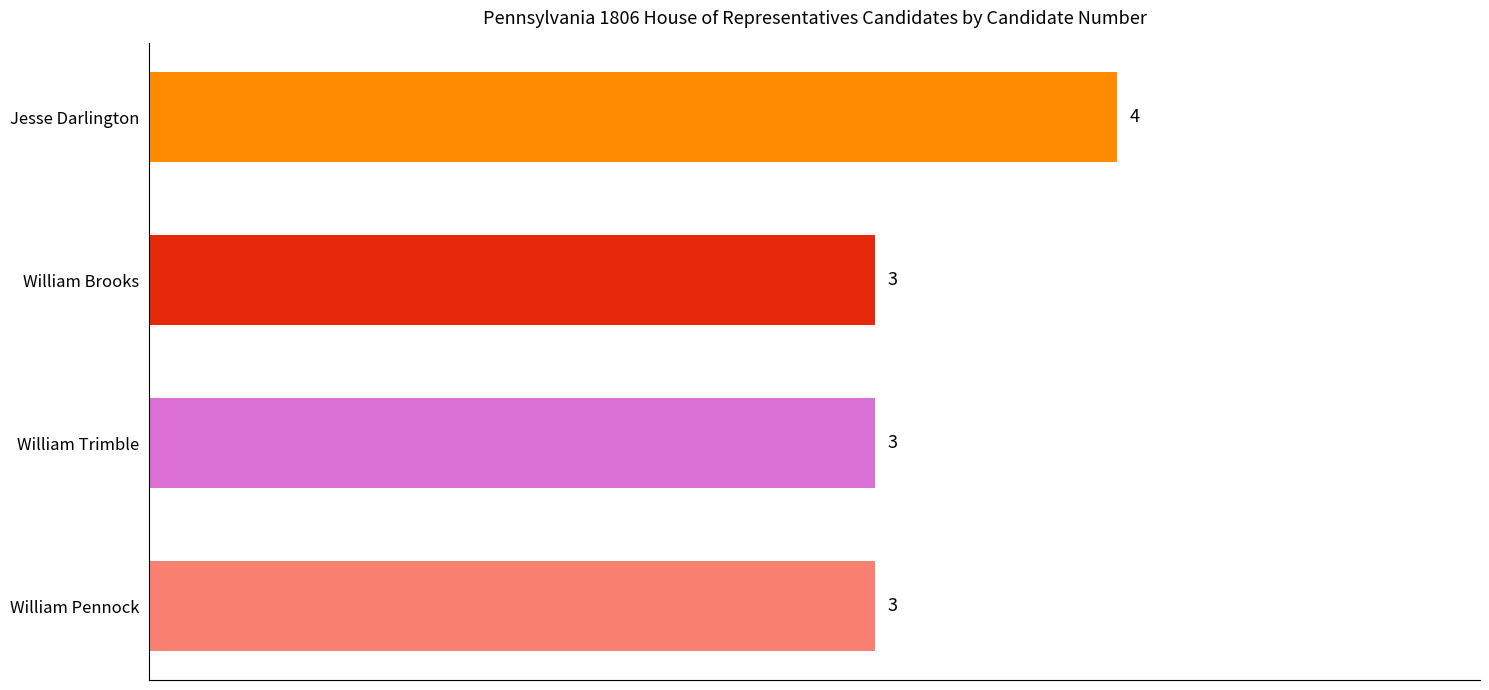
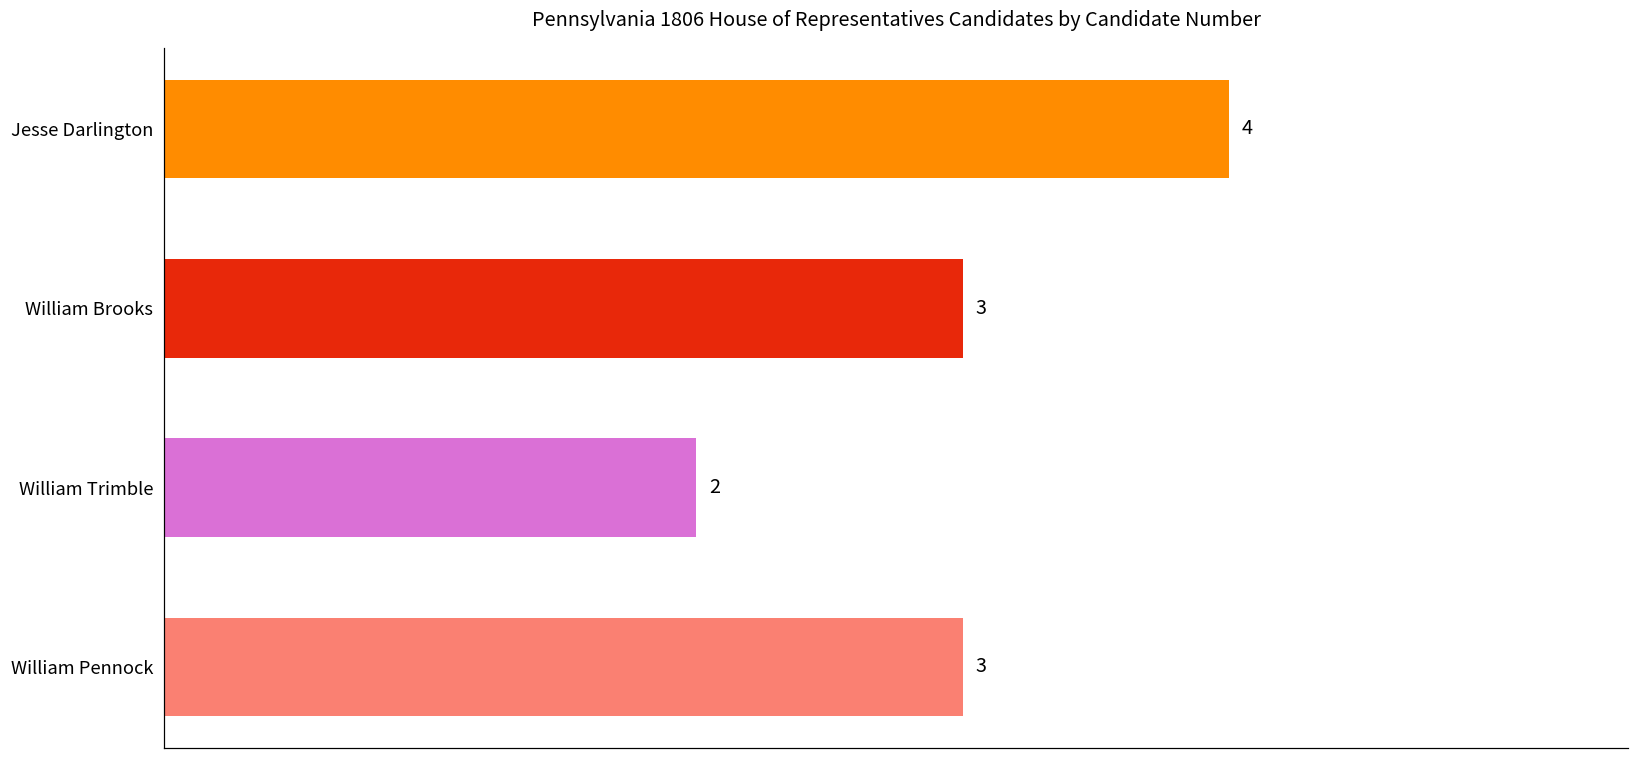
William Trimble: 3 -> 2
